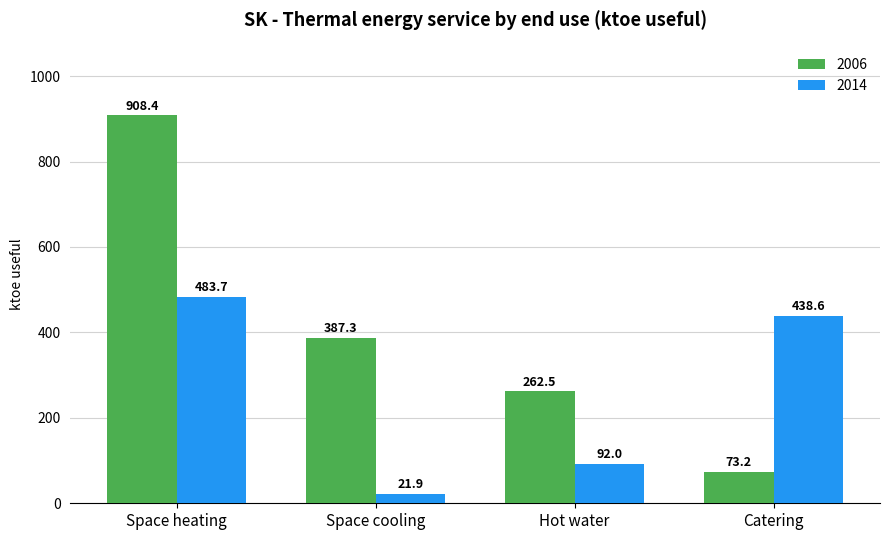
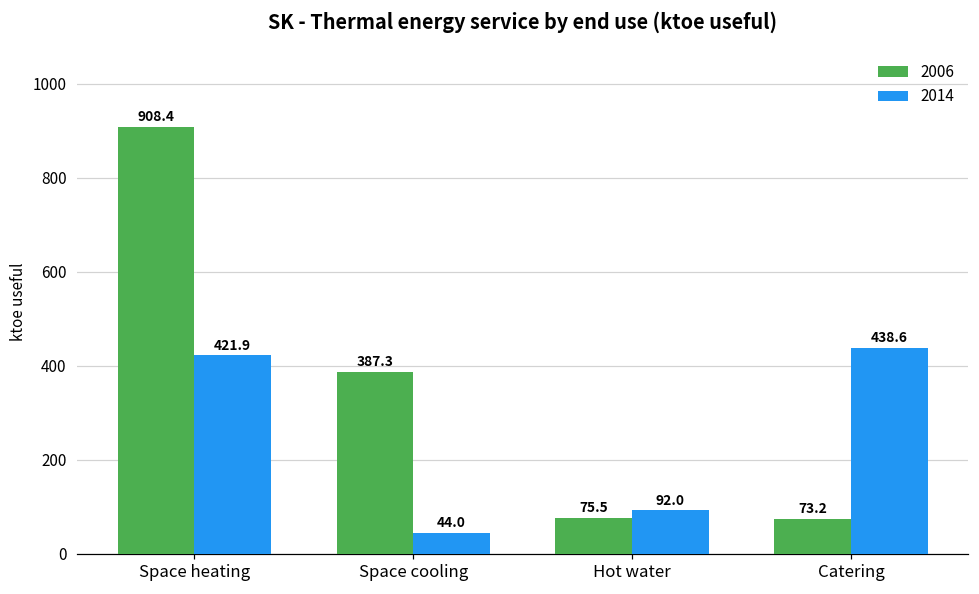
2014, Space heating: 483.7 -> 421.9
2014, Space cooling: 21.9 -> 44.0
2006, Hot water: 262.5 -> 75.5
